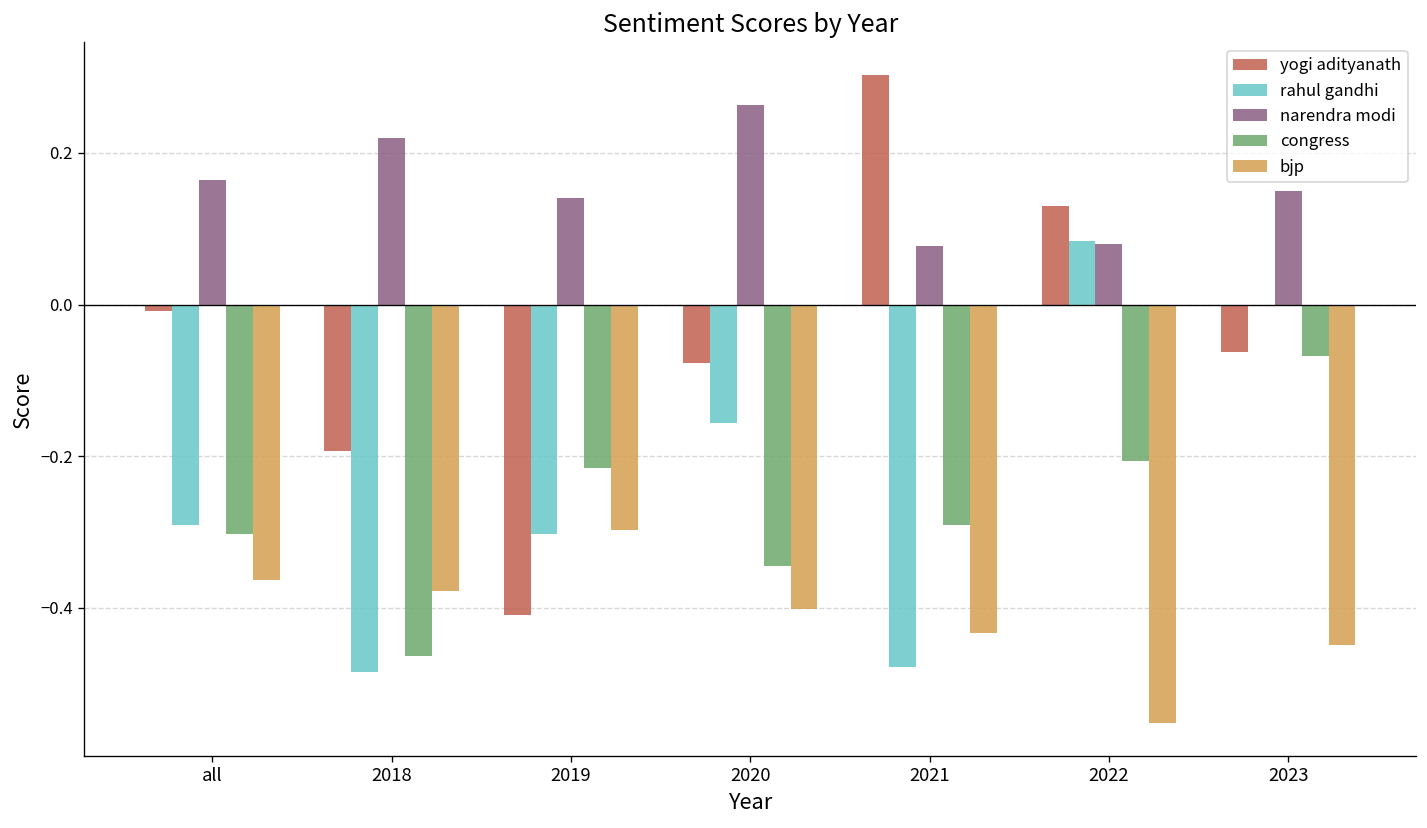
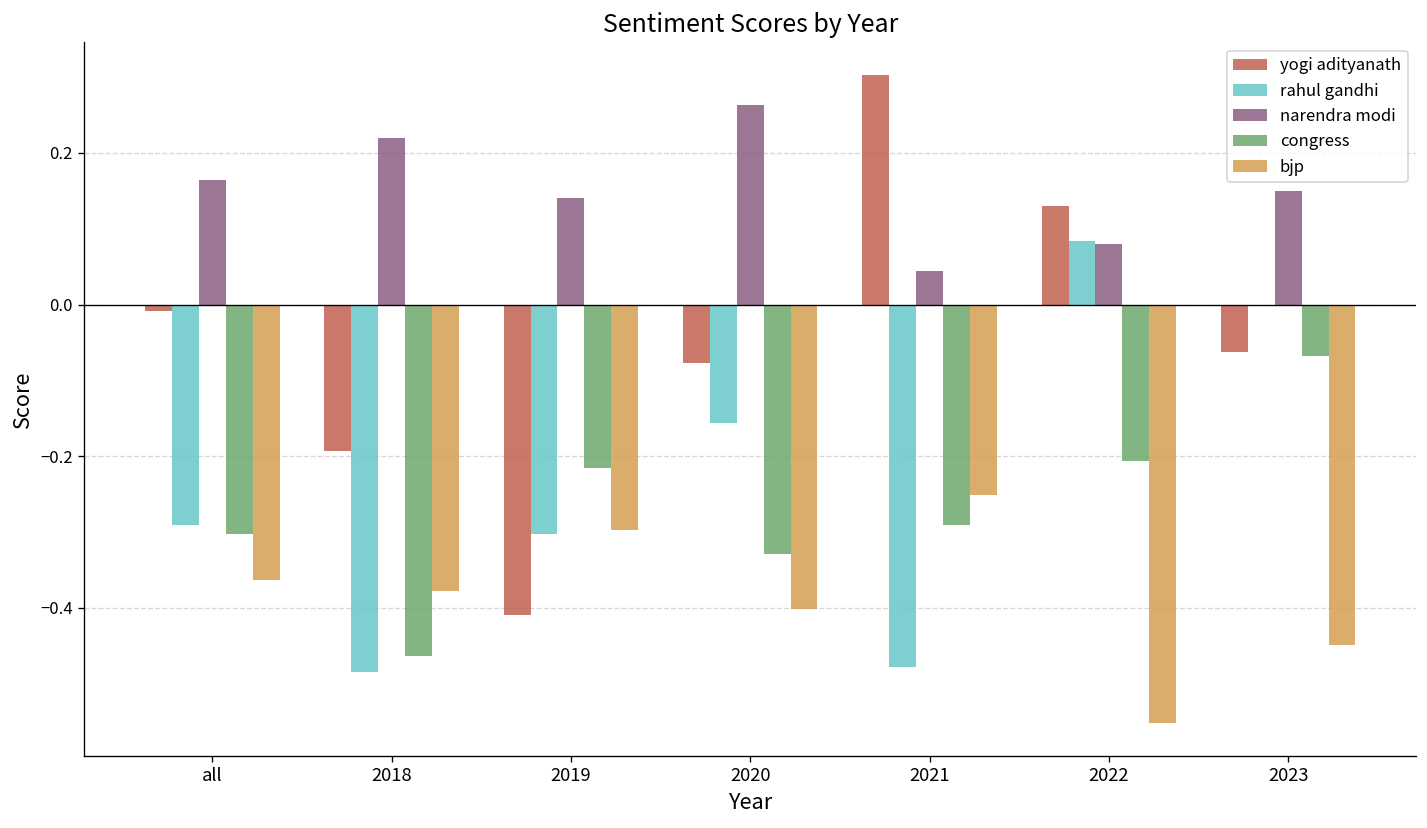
congress, 2020: -0.34 -> -0.33
narendra modi, 2021: 0.08 -> 0.04
bjp, 2021: -0.43 -> -0.25
